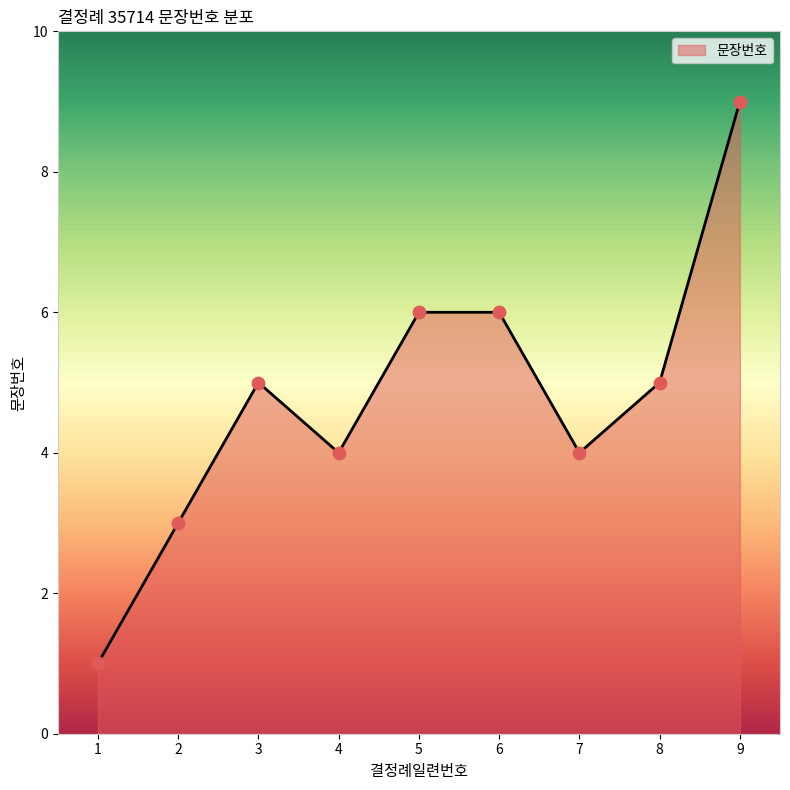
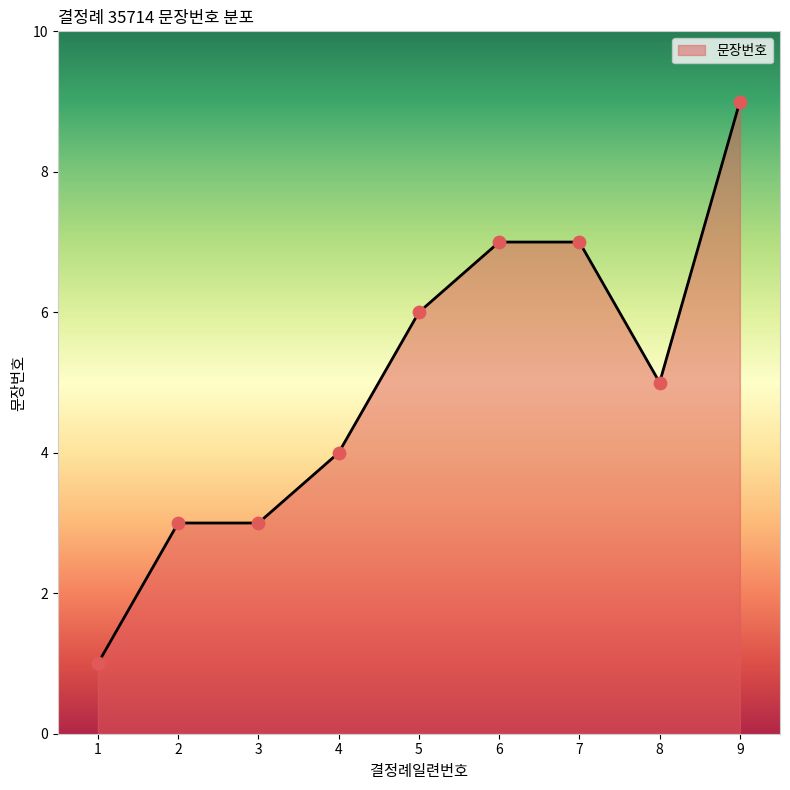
3: 5 -> 3
6: 6 -> 7
7: 4 -> 7
